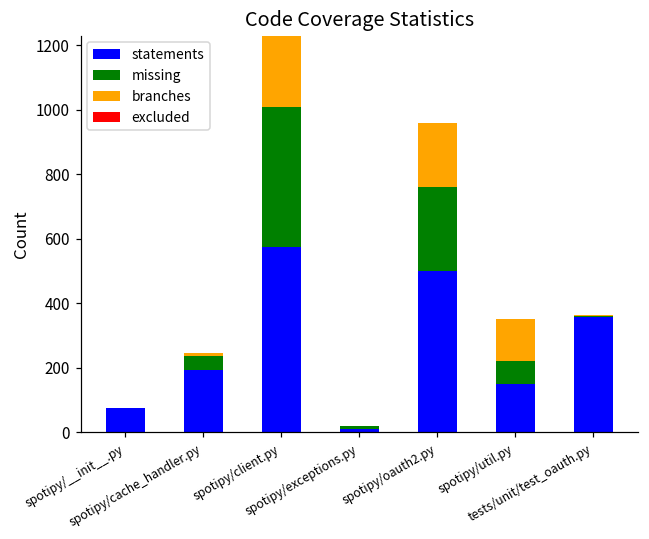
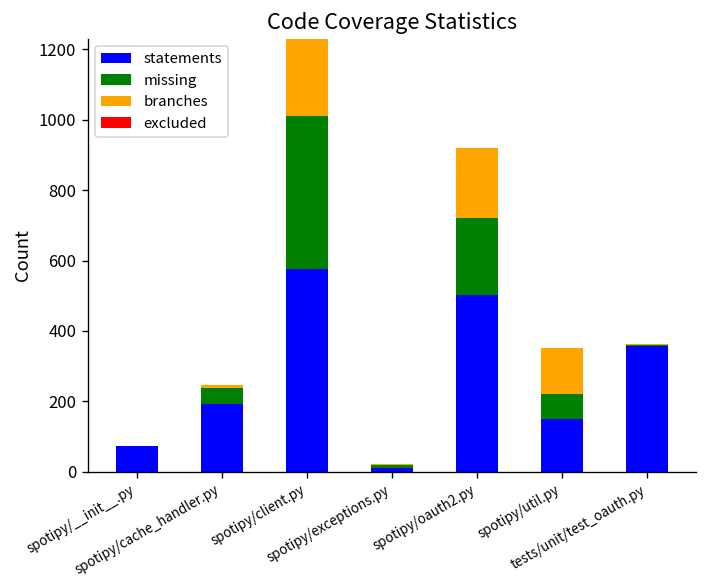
missing, spotipy/oauth2.py: 260 -> 220
